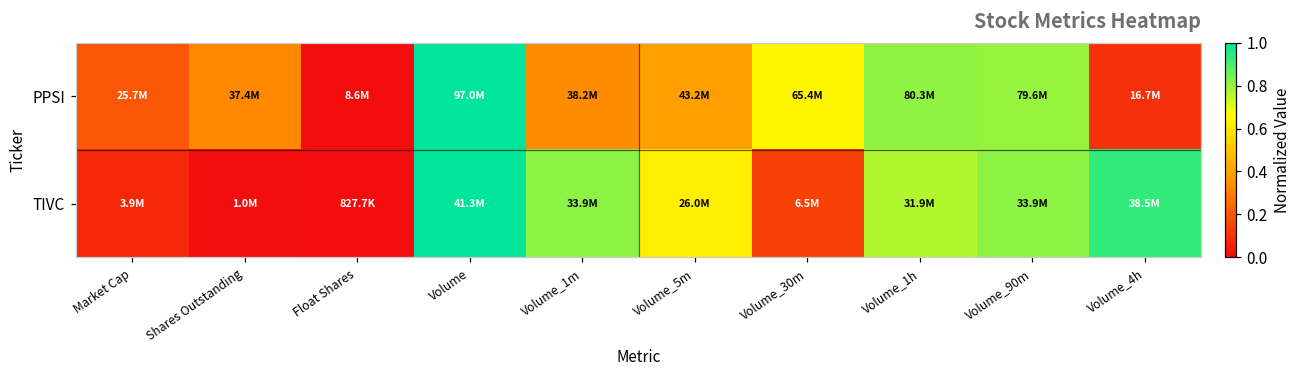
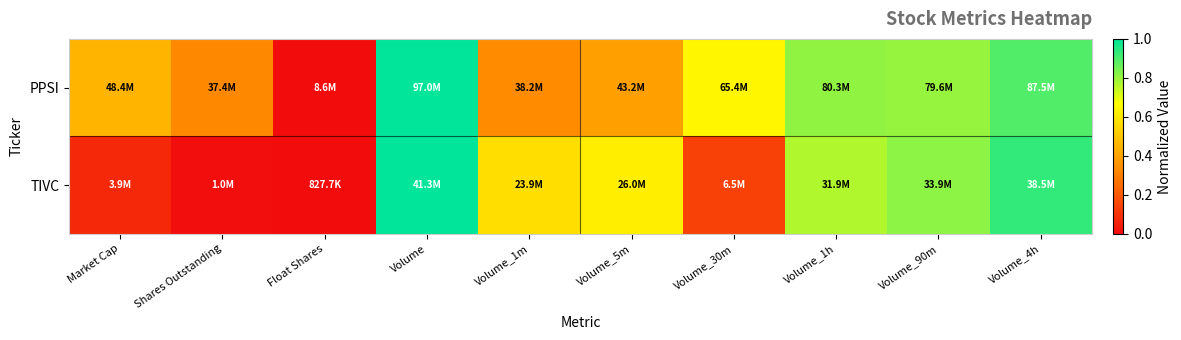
PPSI, Market Cap: 25.7M -> 48.4M
PPSI, Volume_4h: 16.7M -> 87.5M
TIVC, Volume_1m: 33.9M -> 23.9M
